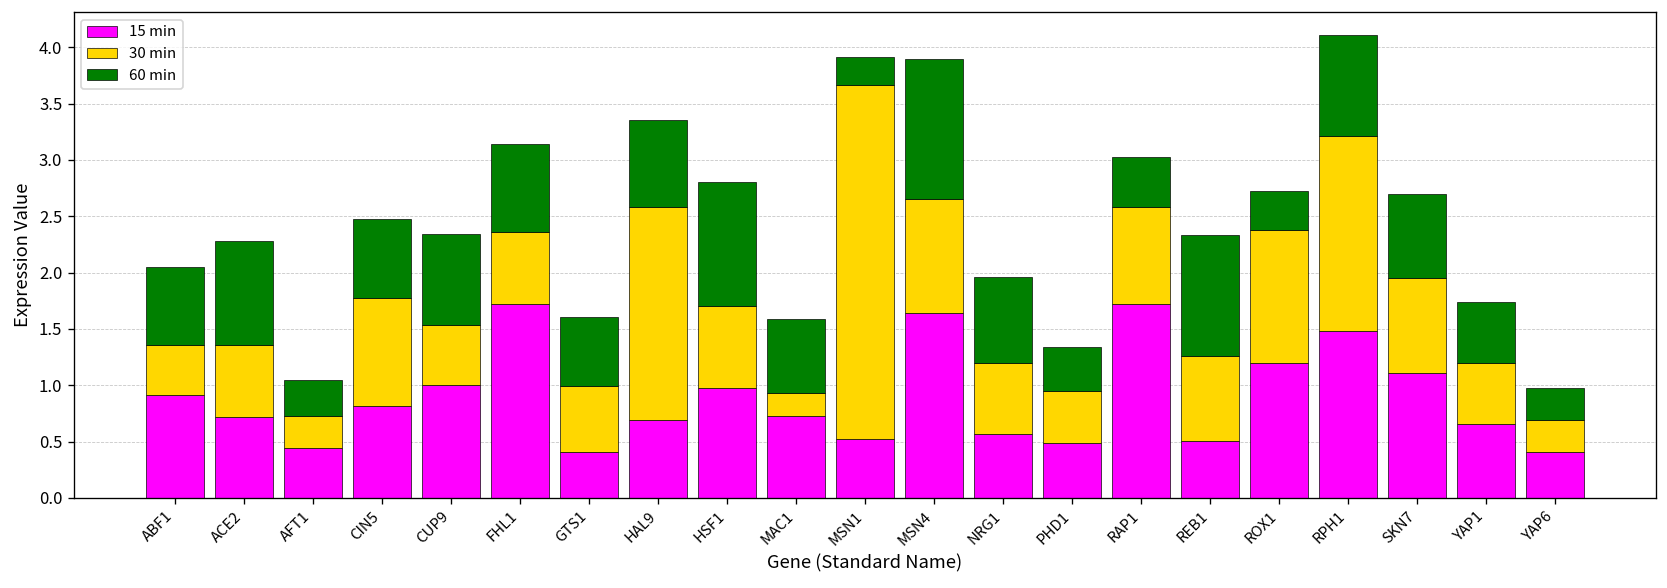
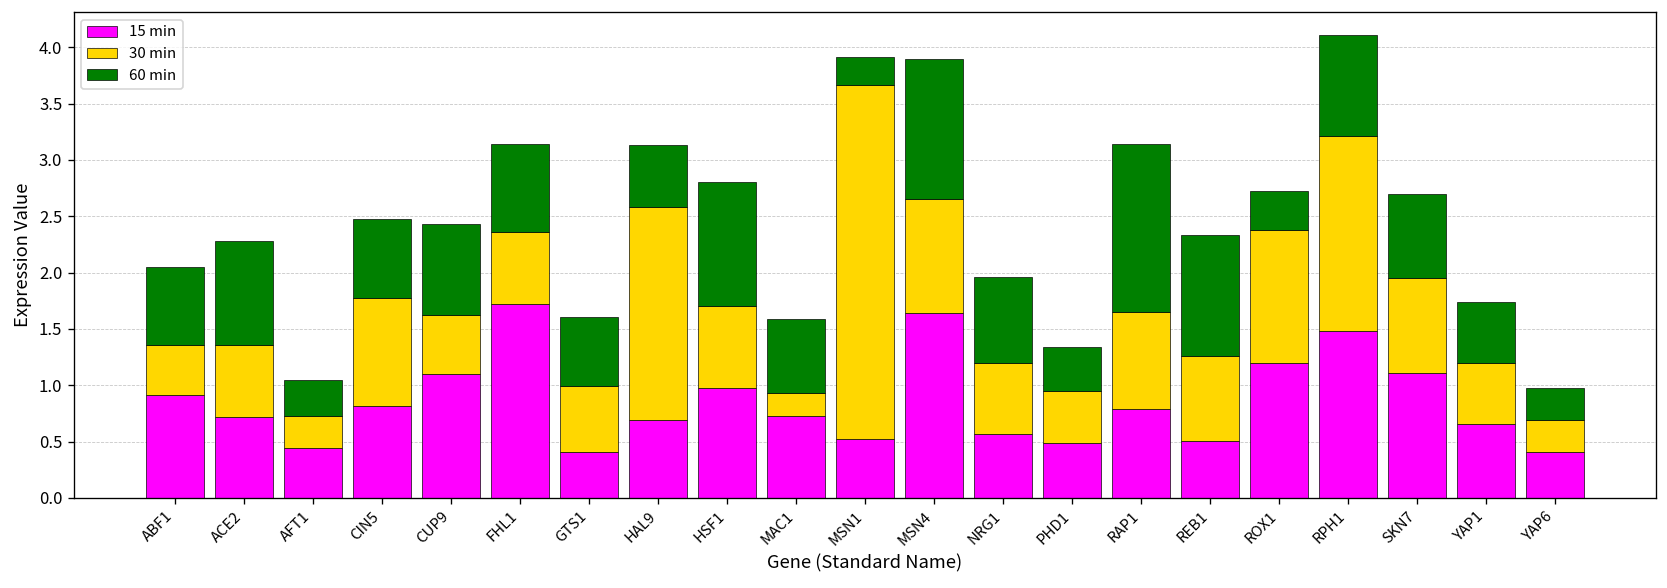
15 min, CUP9: 1.0 -> 1.1
60 min, HAL9: 0.8 -> 0.5
15 min, RAP1: 1.7 -> 0.8
60 min, RAP1: 0.4 -> 1.5
